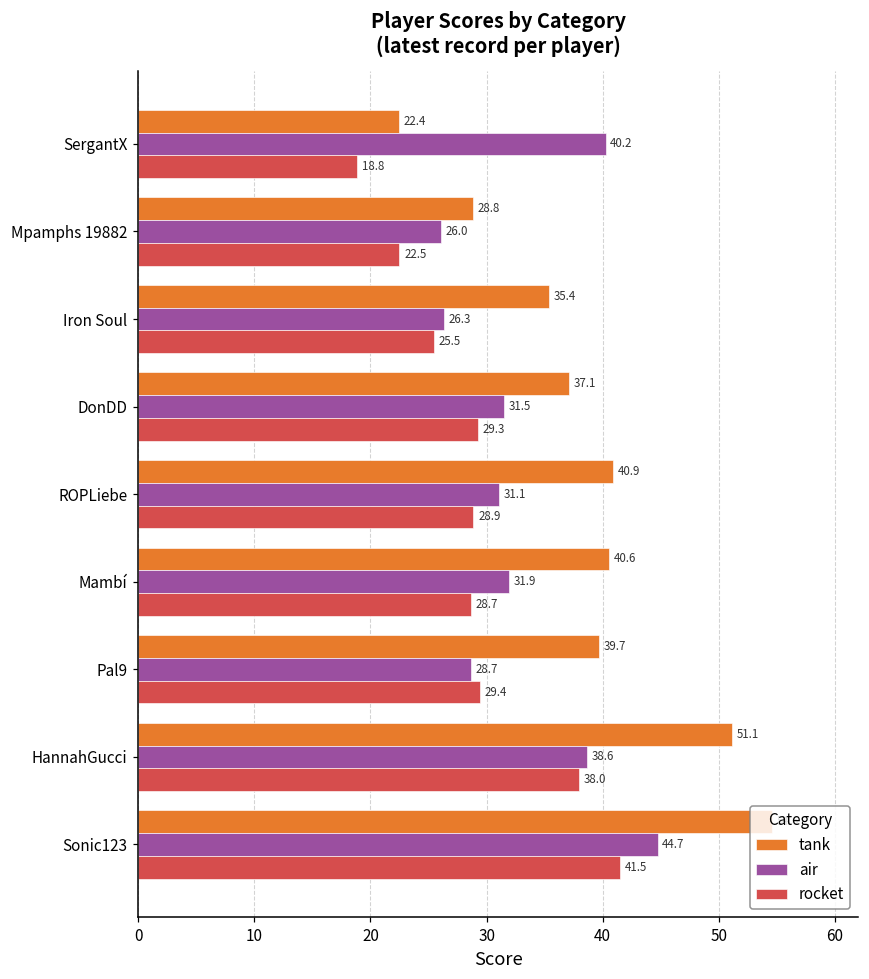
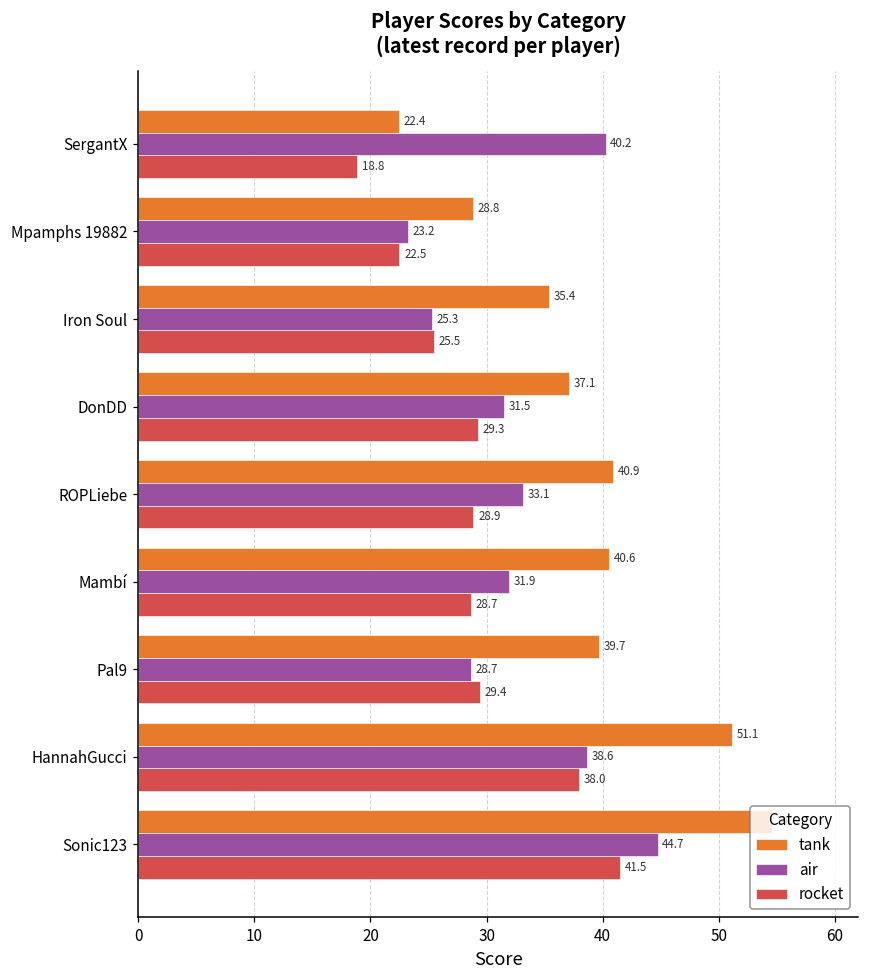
air, Mpamphs 19882: 26.0 -> 23.2
air, Iron Soul: 26.3 -> 25.3
air, ROPLiebe: 31.1 -> 33.1
